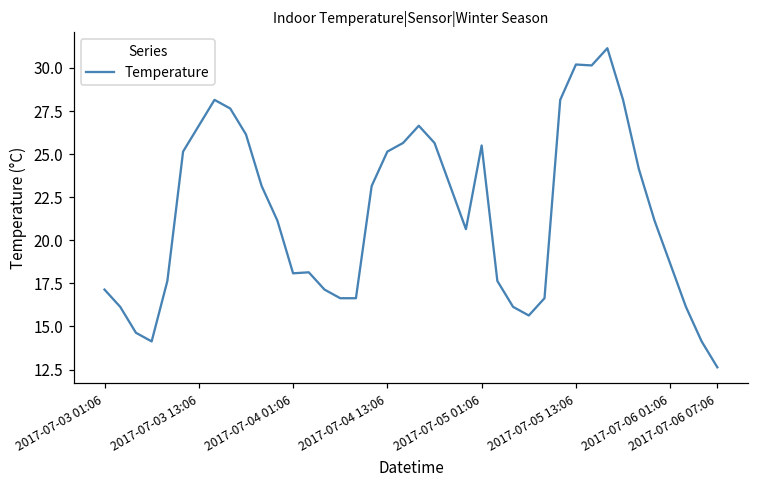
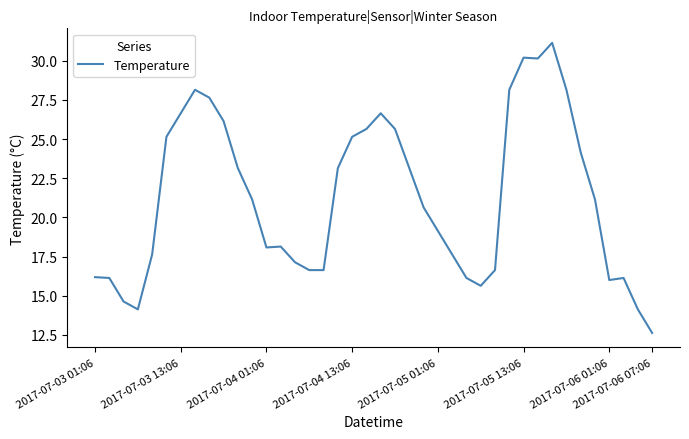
2017-07-03 01:06: 17.1 -> 16.2
2017-07-05 01:06: 25.5 -> 19.1
2017-07-06 01:06: 18.6 -> 16.0
